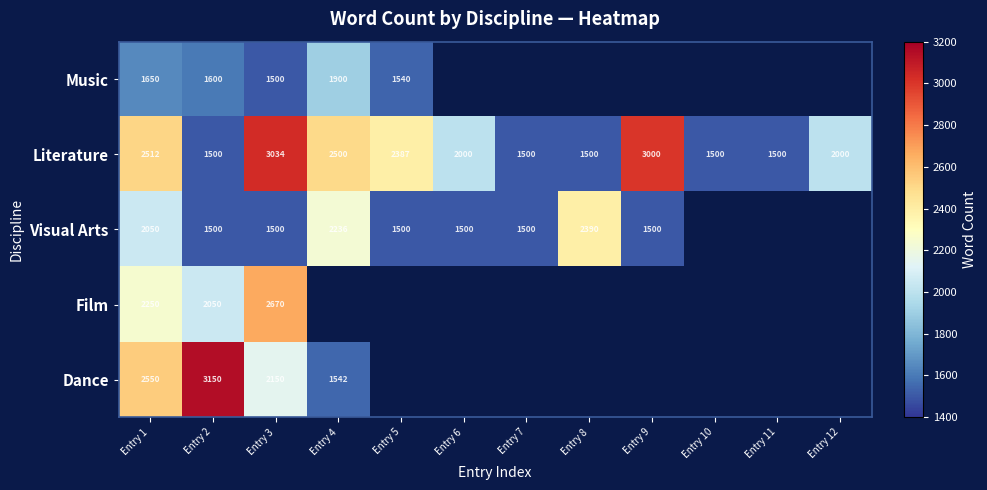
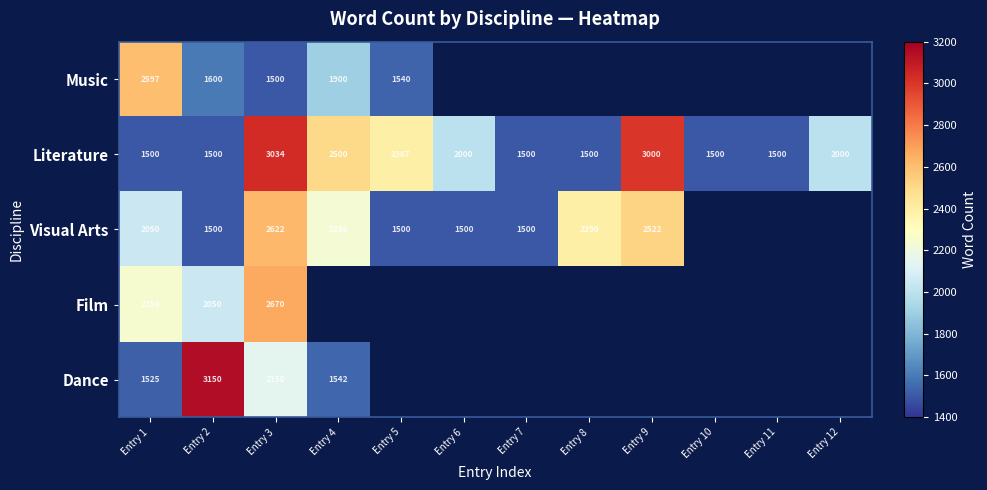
Music, Entry 1: 1650 -> 2597
Literature, Entry 1: 2512 -> 1500
Visual Arts, Entry 3: 1500 -> 2622
Visual Arts, Entry 9: 1500 -> 2522
Dance, Entry 1: 2550 -> 1525
